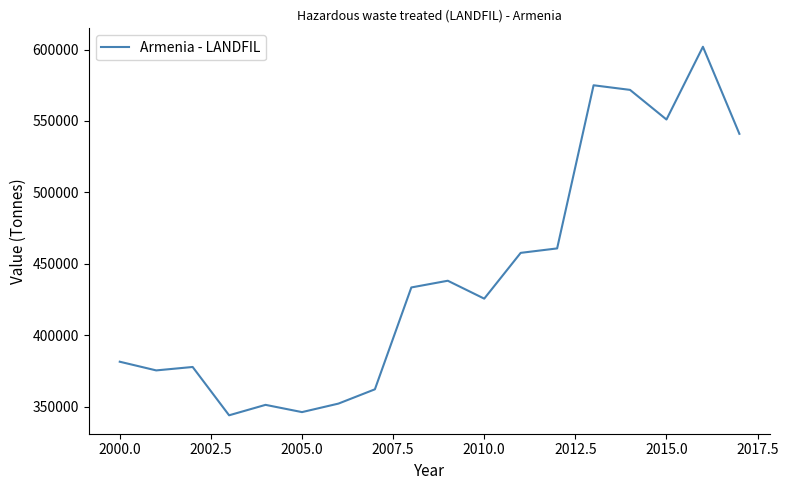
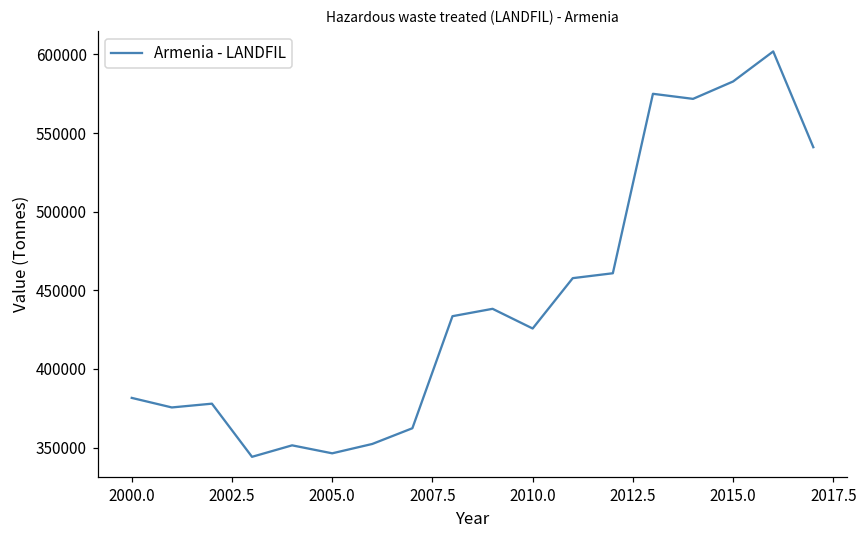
2015.0: 551000 -> 583000
